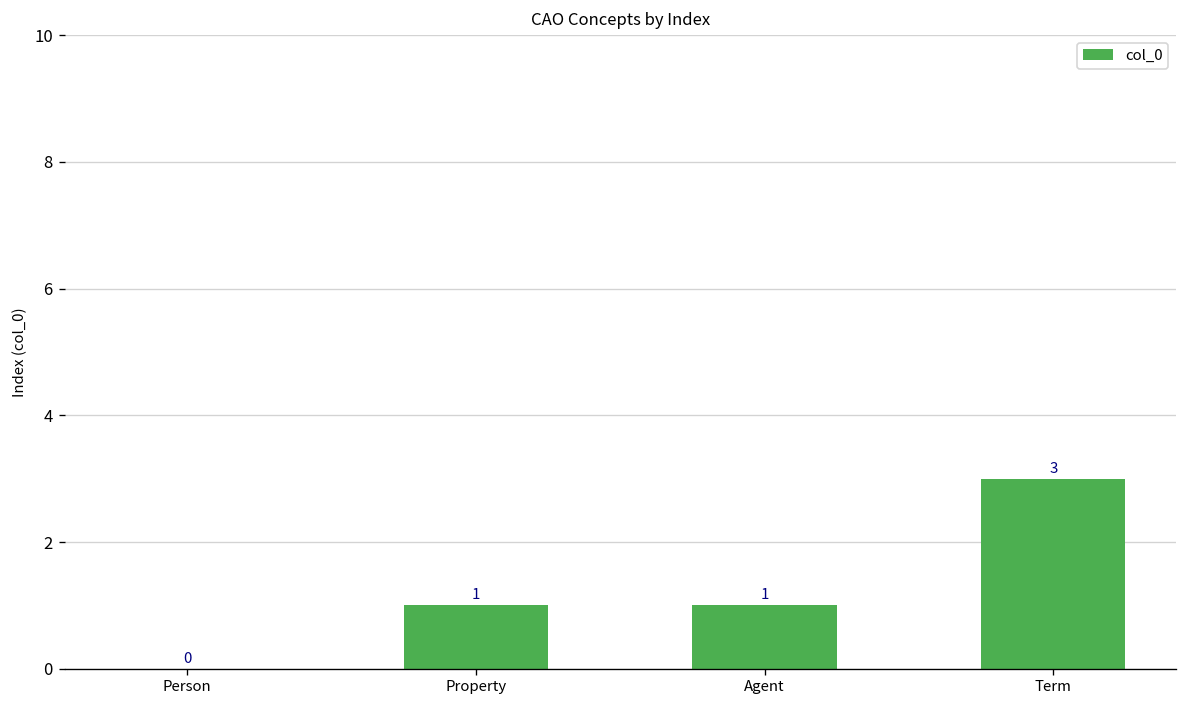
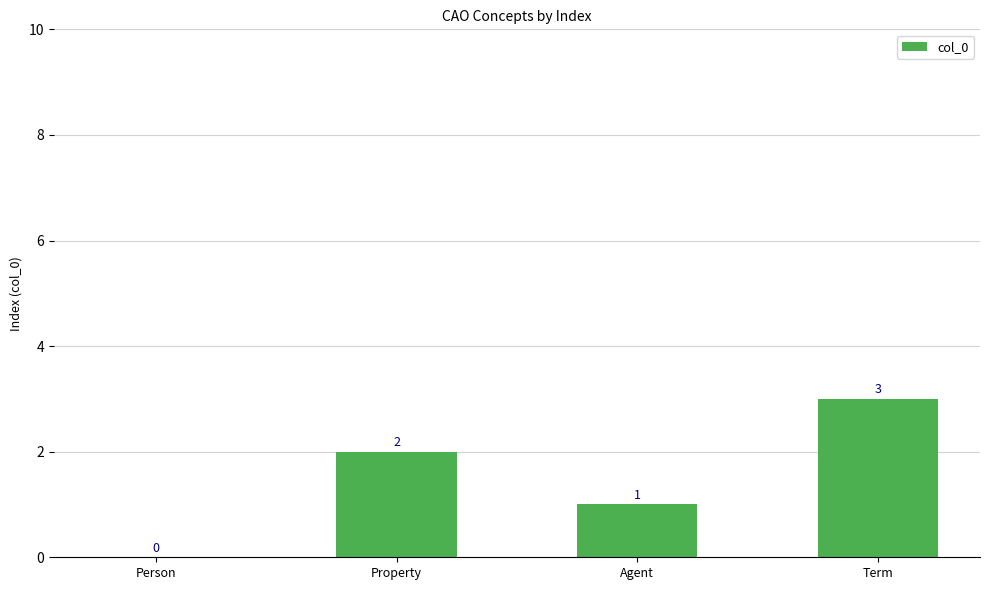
Property: 1 -> 2
